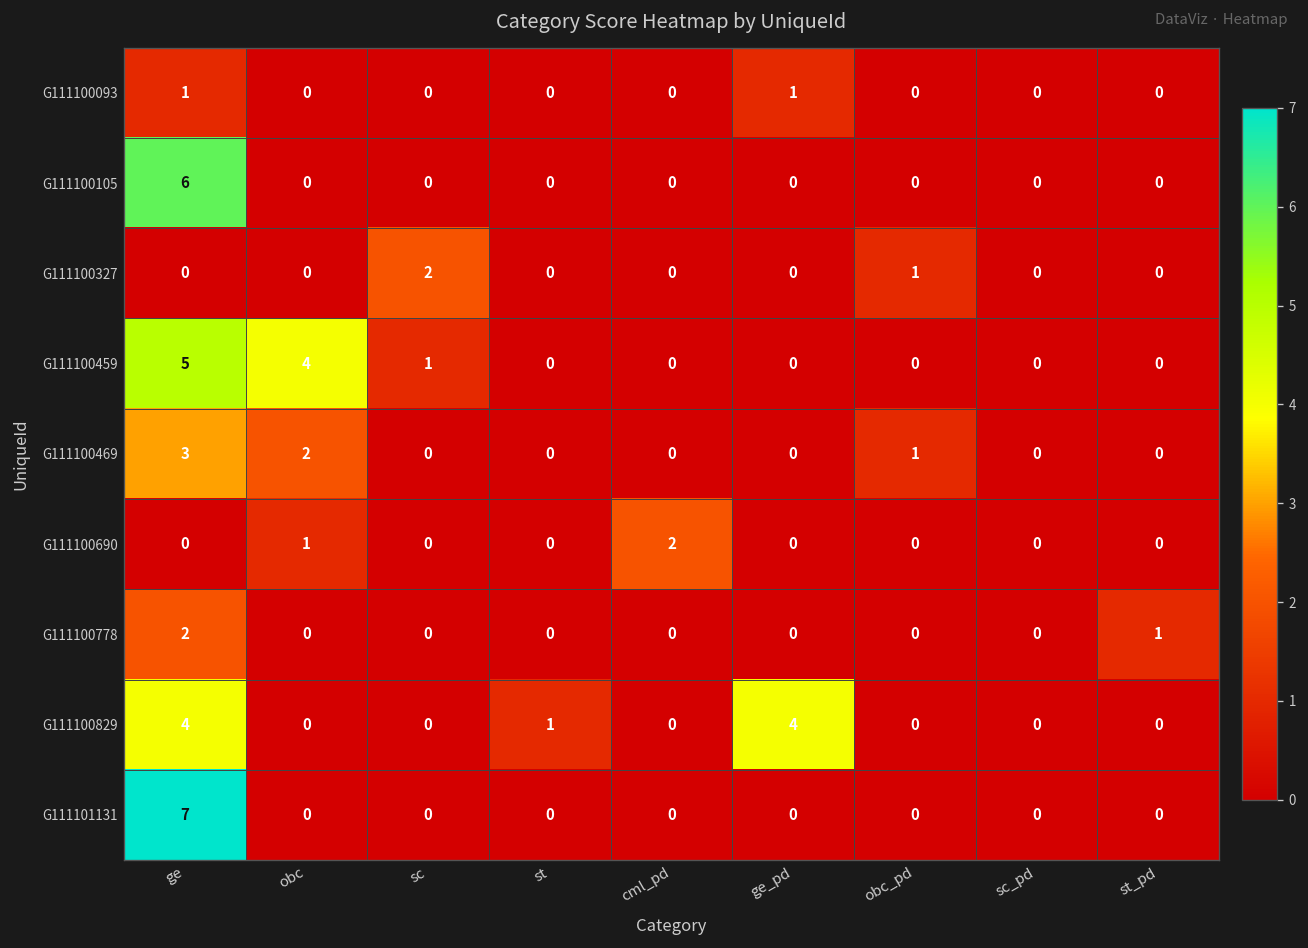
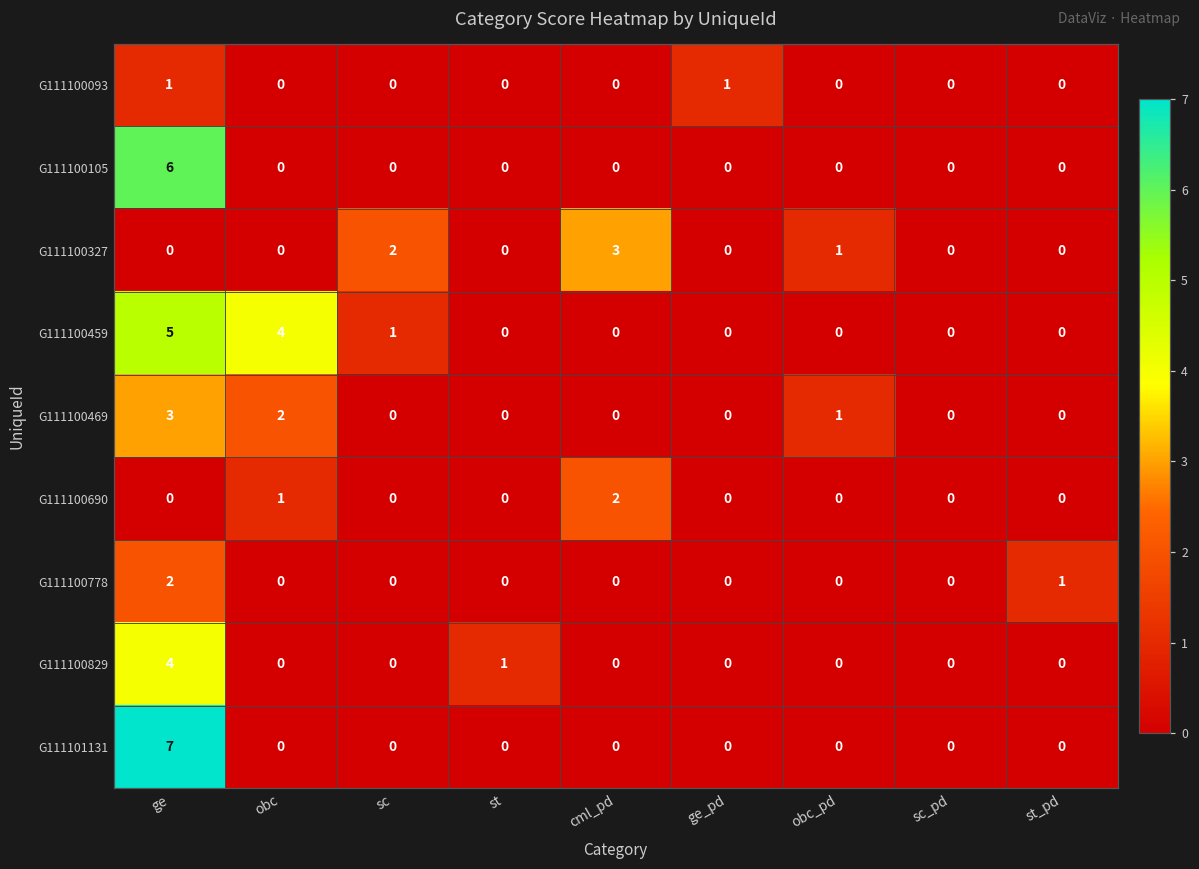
G111100327, cml_pd: 0 -> 3
G111100829, ge_pd: 4 -> 0
